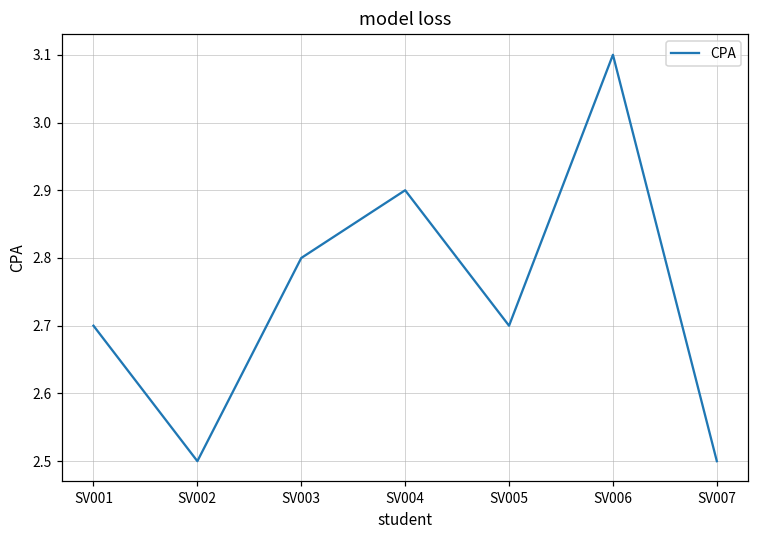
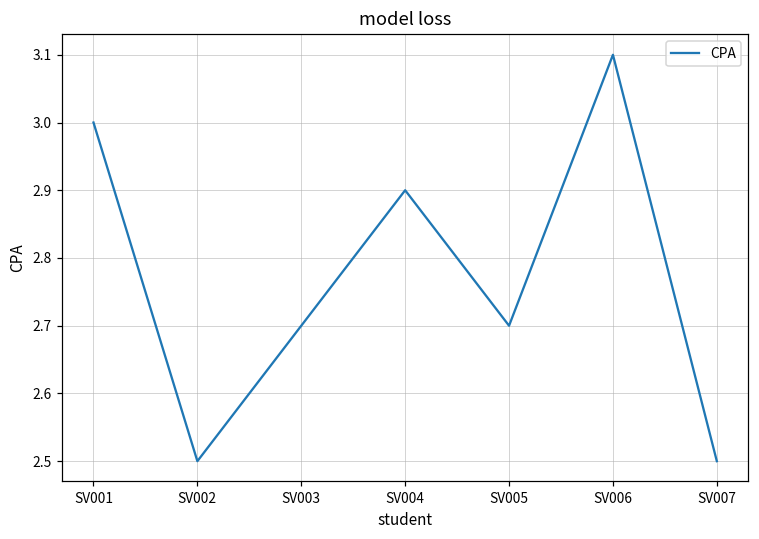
SV001: 2.7 -> 3.0
SV003: 2.8 -> 2.7
